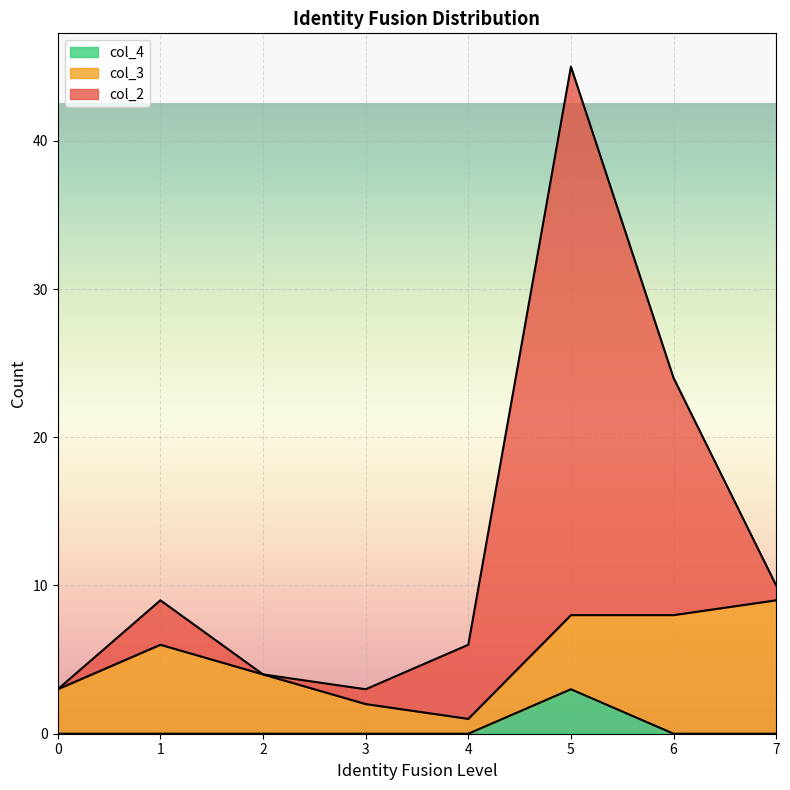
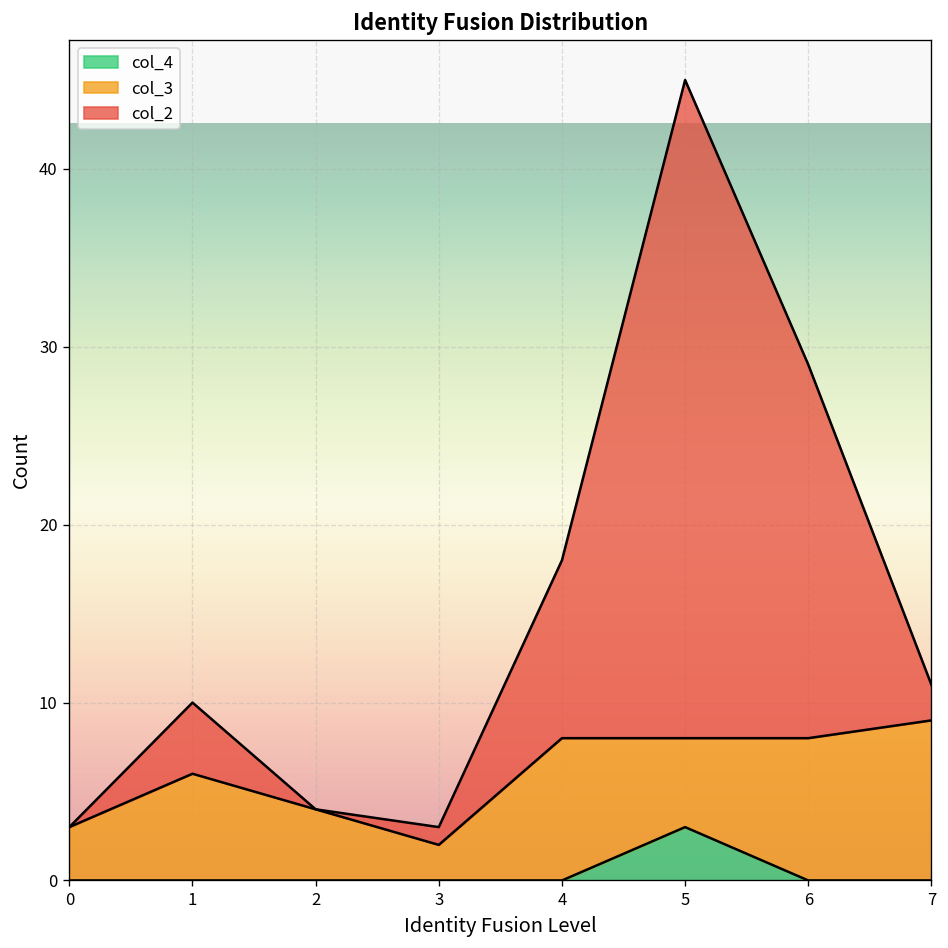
col_2, 1: 3 -> 4
col_3, 4: 1 -> 8
col_2, 4: 5 -> 10
col_2, 6: 16 -> 21
col_2, 7: 1 -> 2
